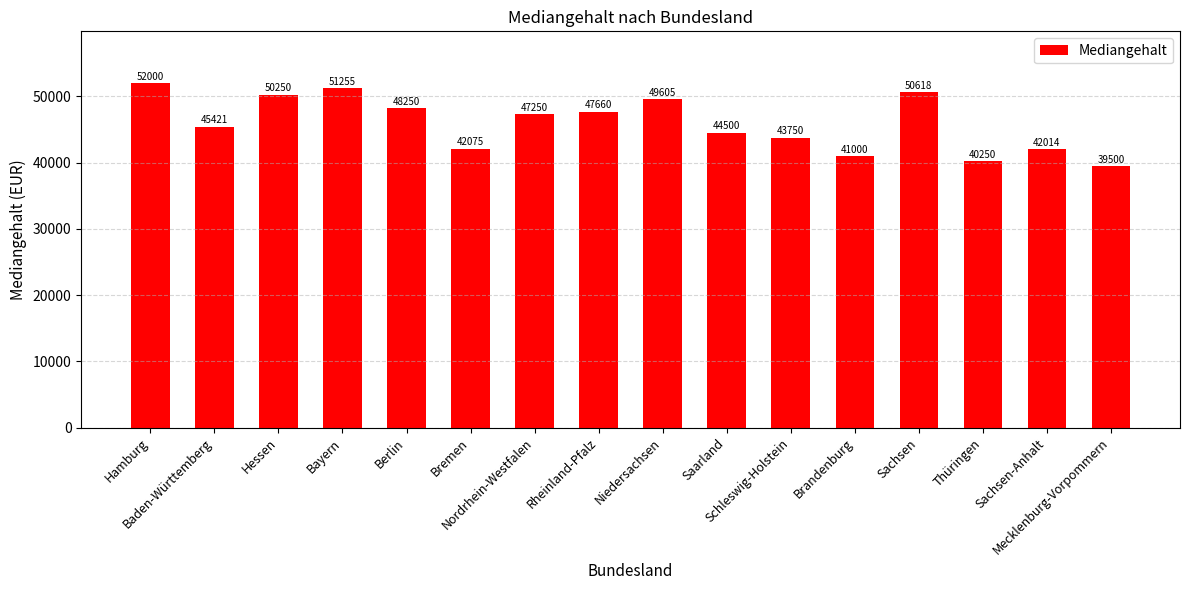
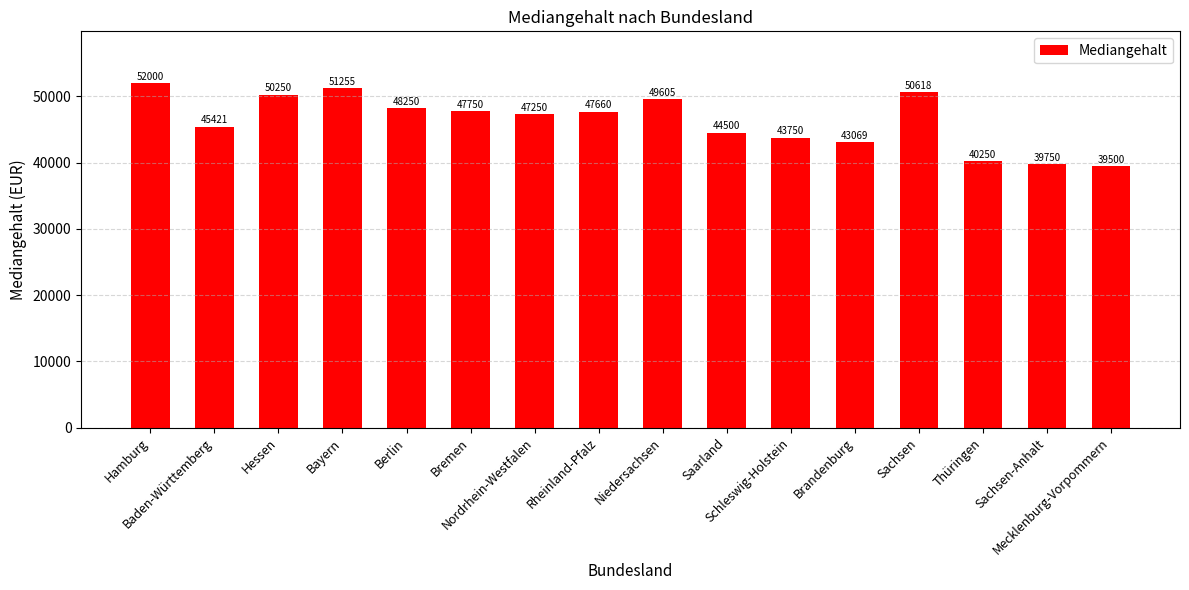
Bremen: 42075 -> 47750
Brandenburg: 41000 -> 43069
Sachsen-Anhalt: 42014 -> 39750
